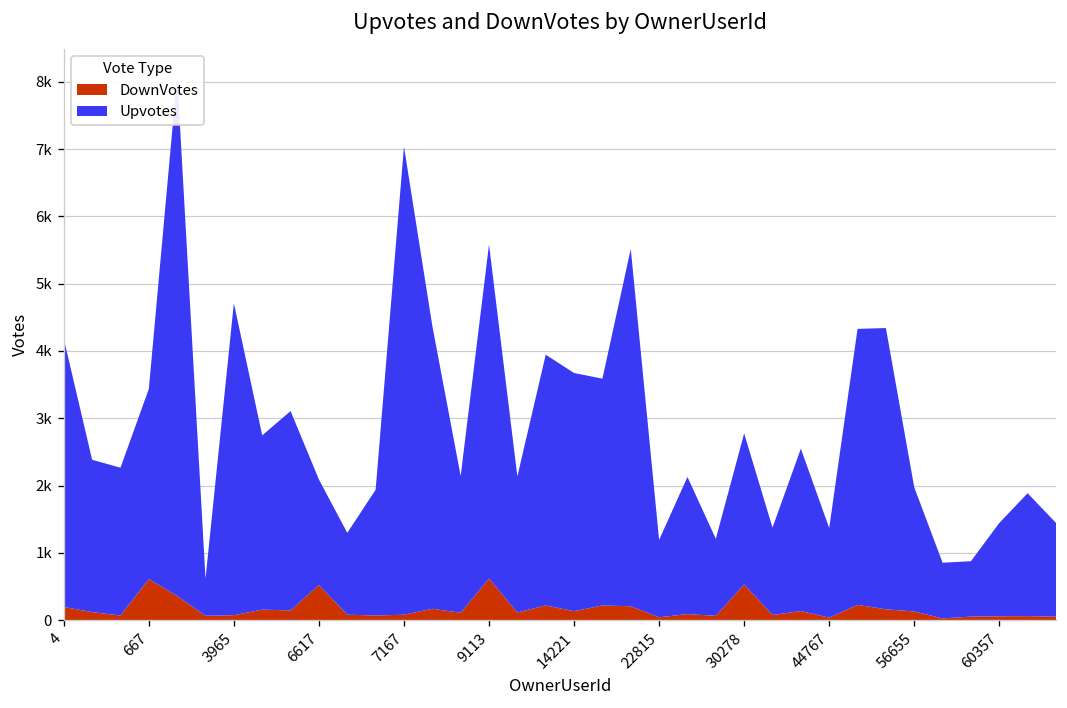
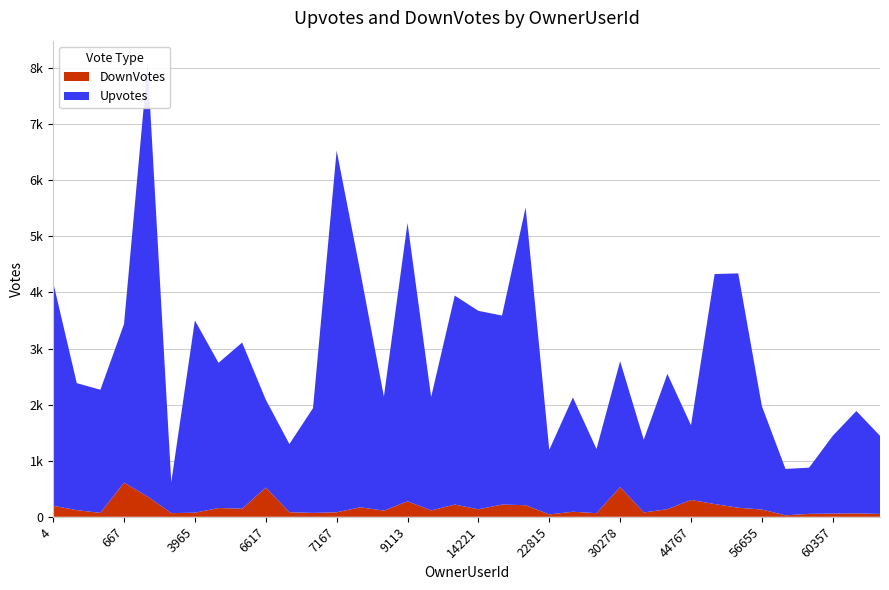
Upvotes, 3965: 4600 -> 3400
Upvotes, 7167: 7000 -> 6400
DownVotes, 9113: 600 -> 300
DownVotes, 44767: 0 -> 300
